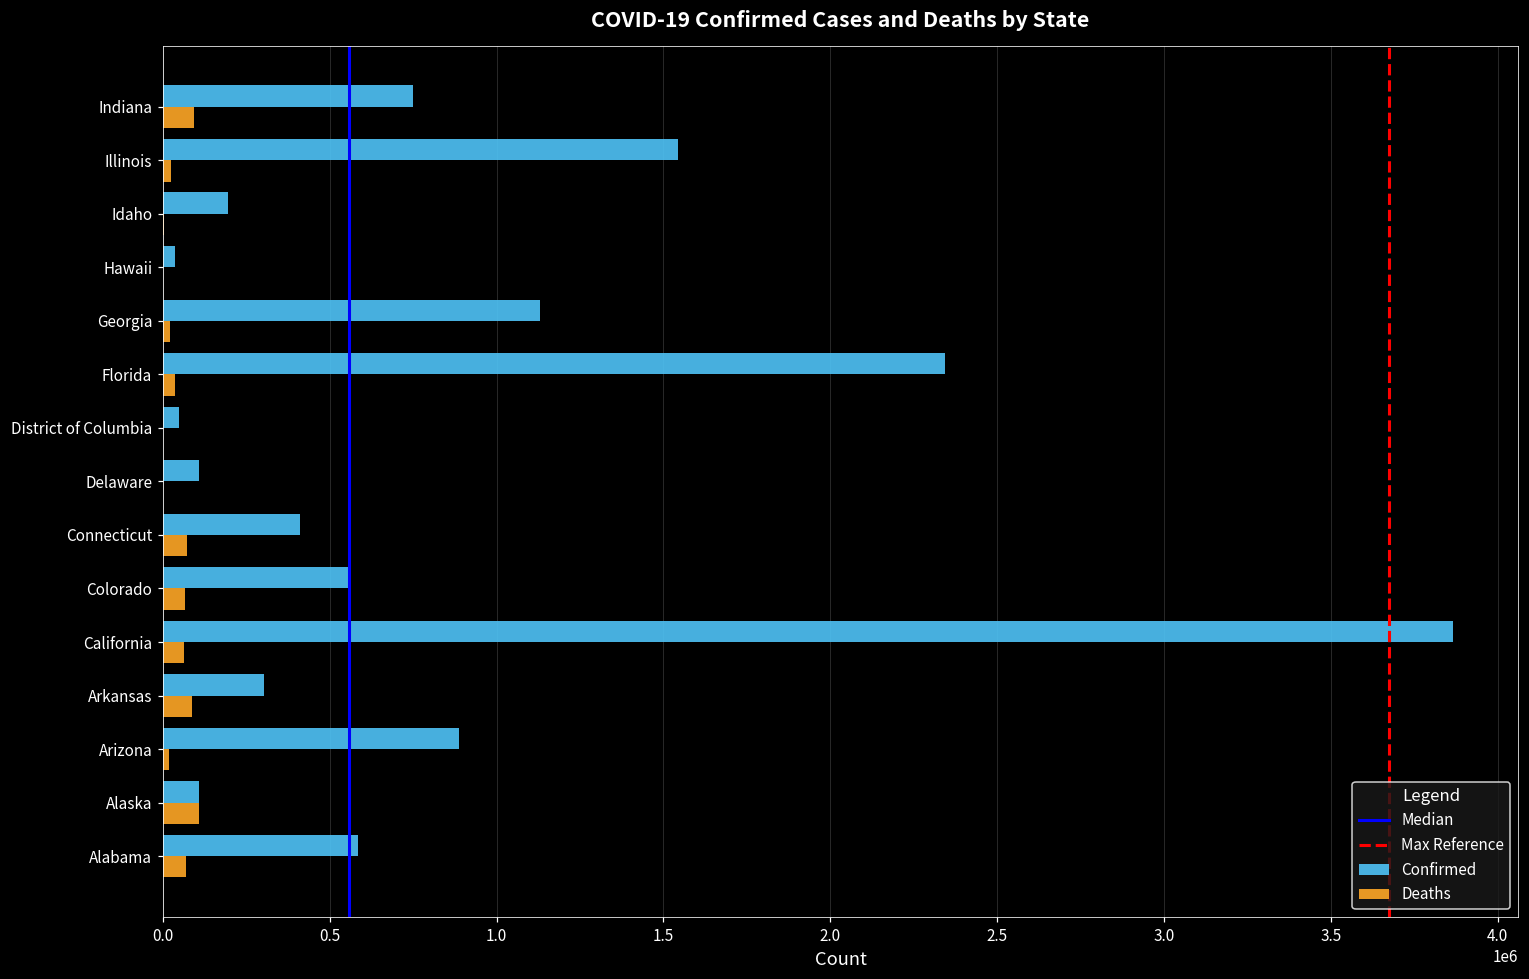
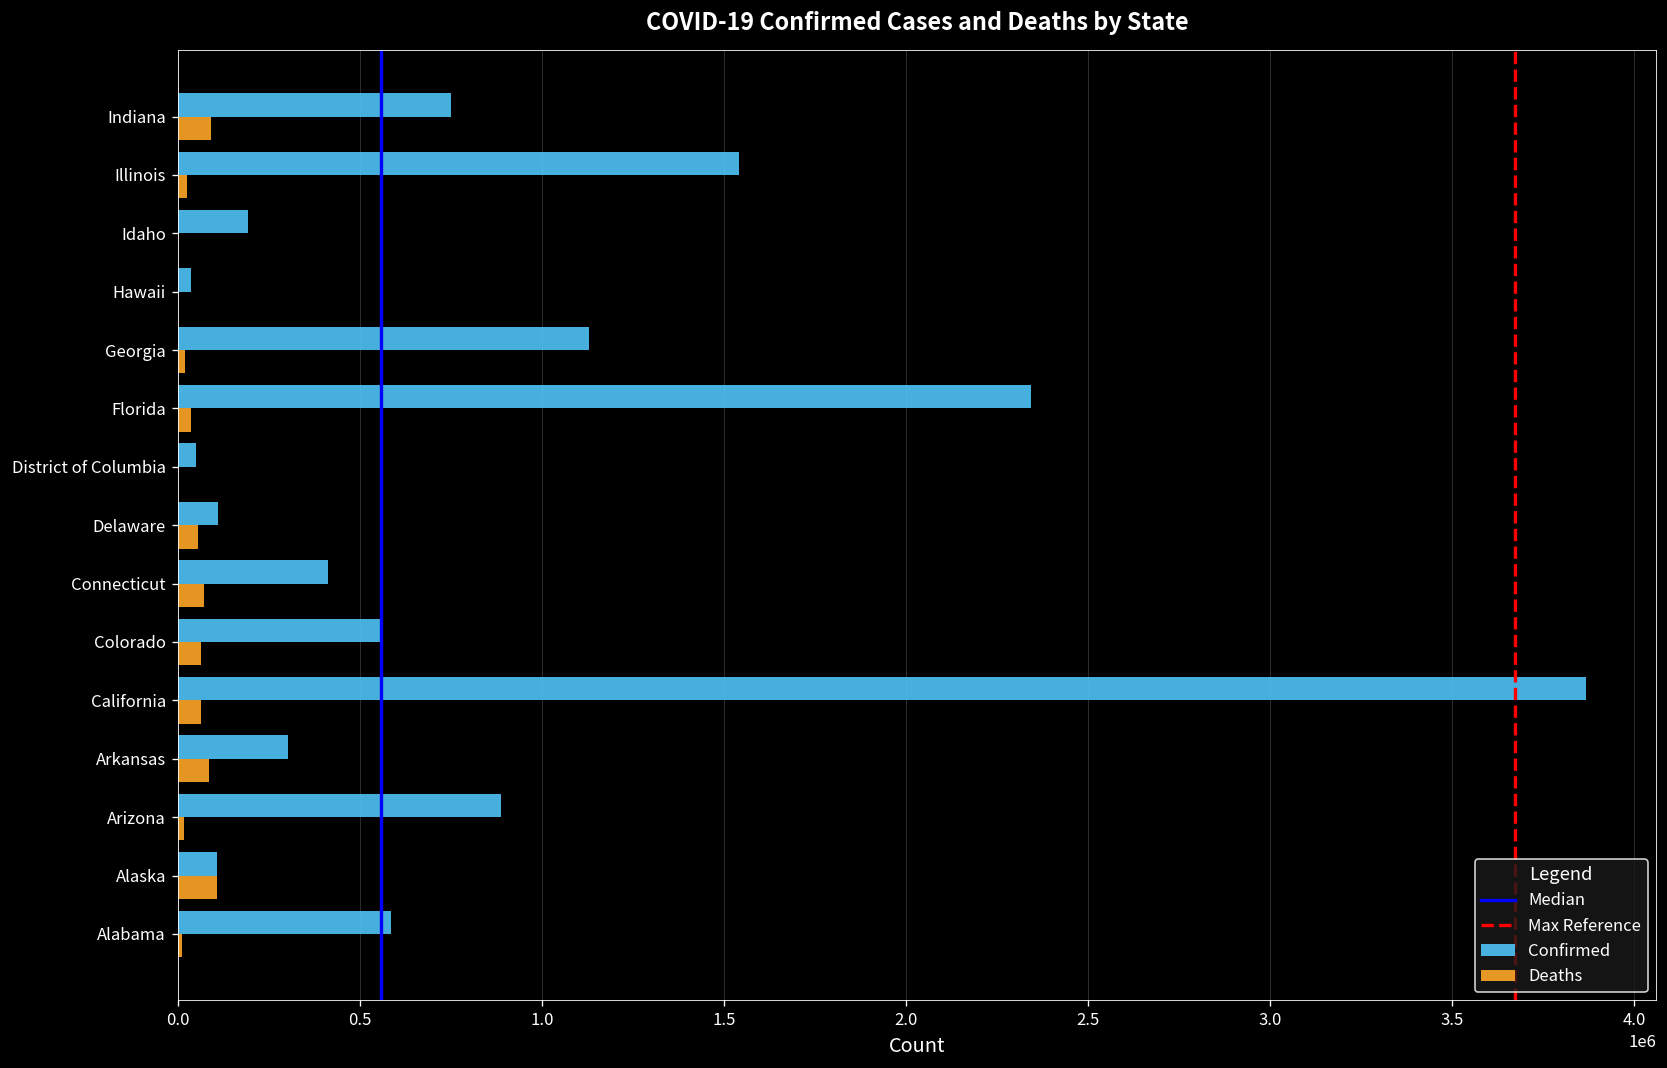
Deaths, Delaware: 0 -> 60000
Deaths, Alabama: 70000 -> 10000
